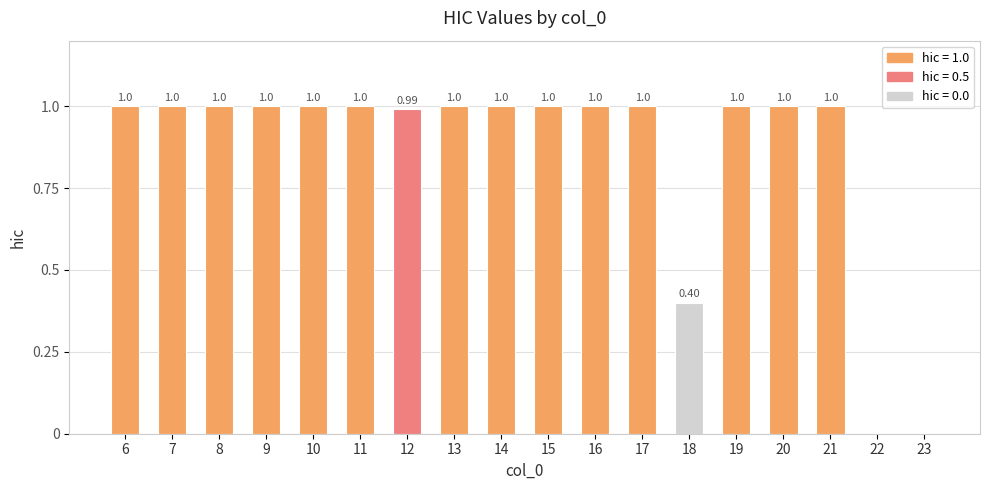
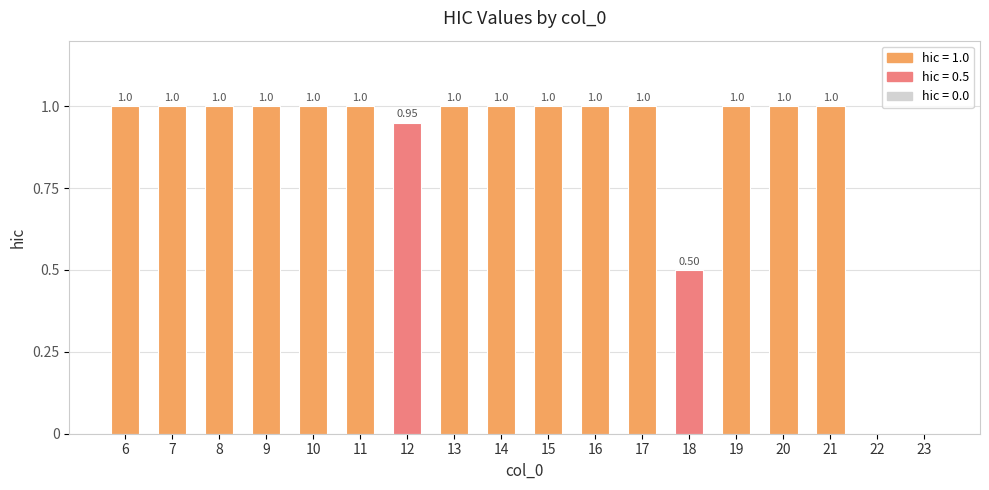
12: 0.99 -> 0.95
18: 0.40 -> 0.50
